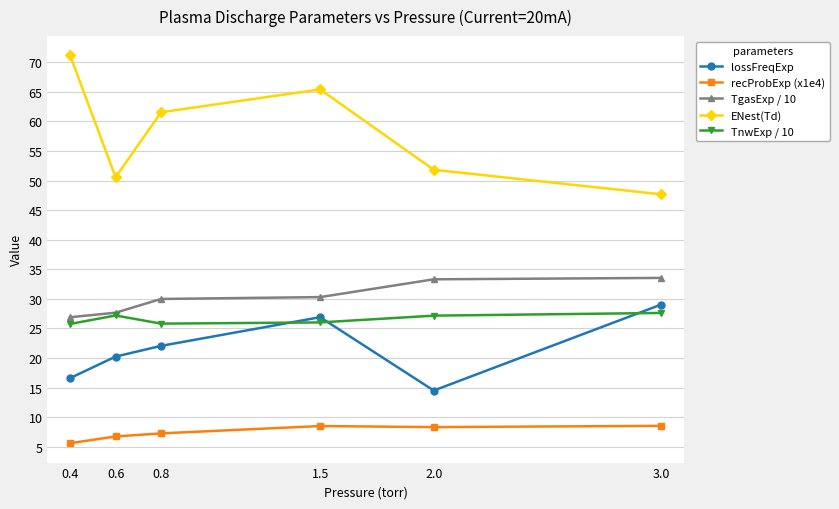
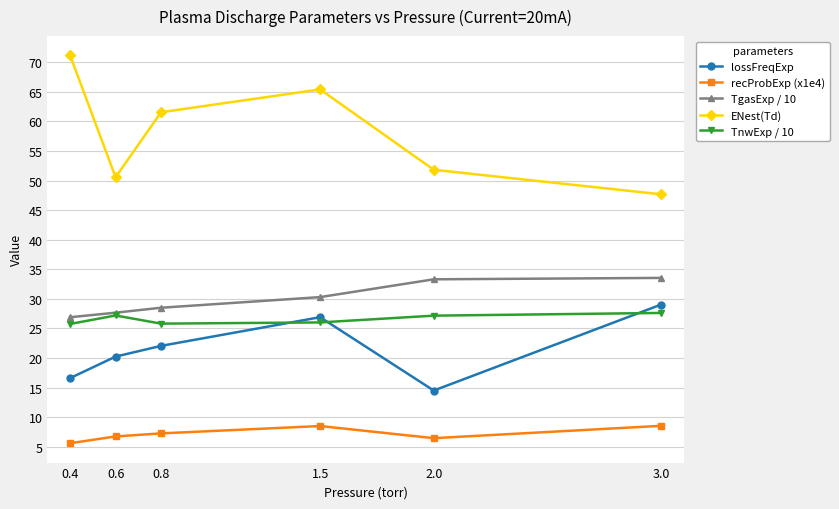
TgasExp / 10, 0.8: 30 -> 28
recProbExp (x1e4), 2.0: 8 -> 6
